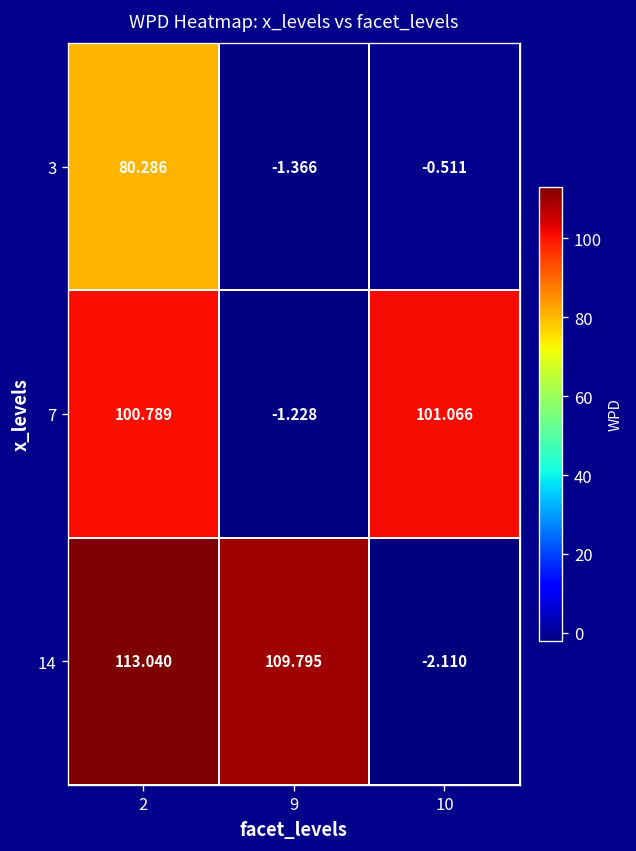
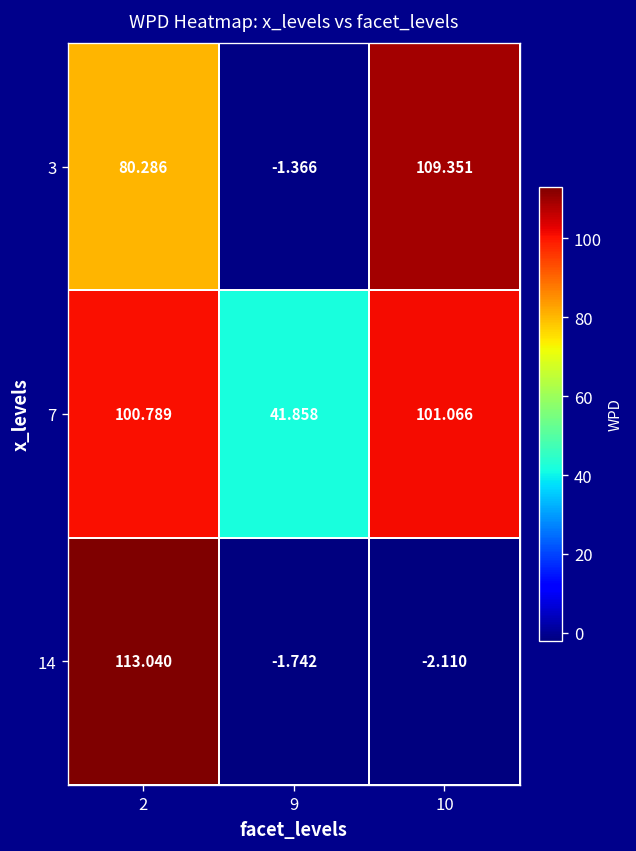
3, 10: -0.511 -> 109.351
7, 9: -1.228 -> 41.858
14, 9: 109.795 -> -1.742
